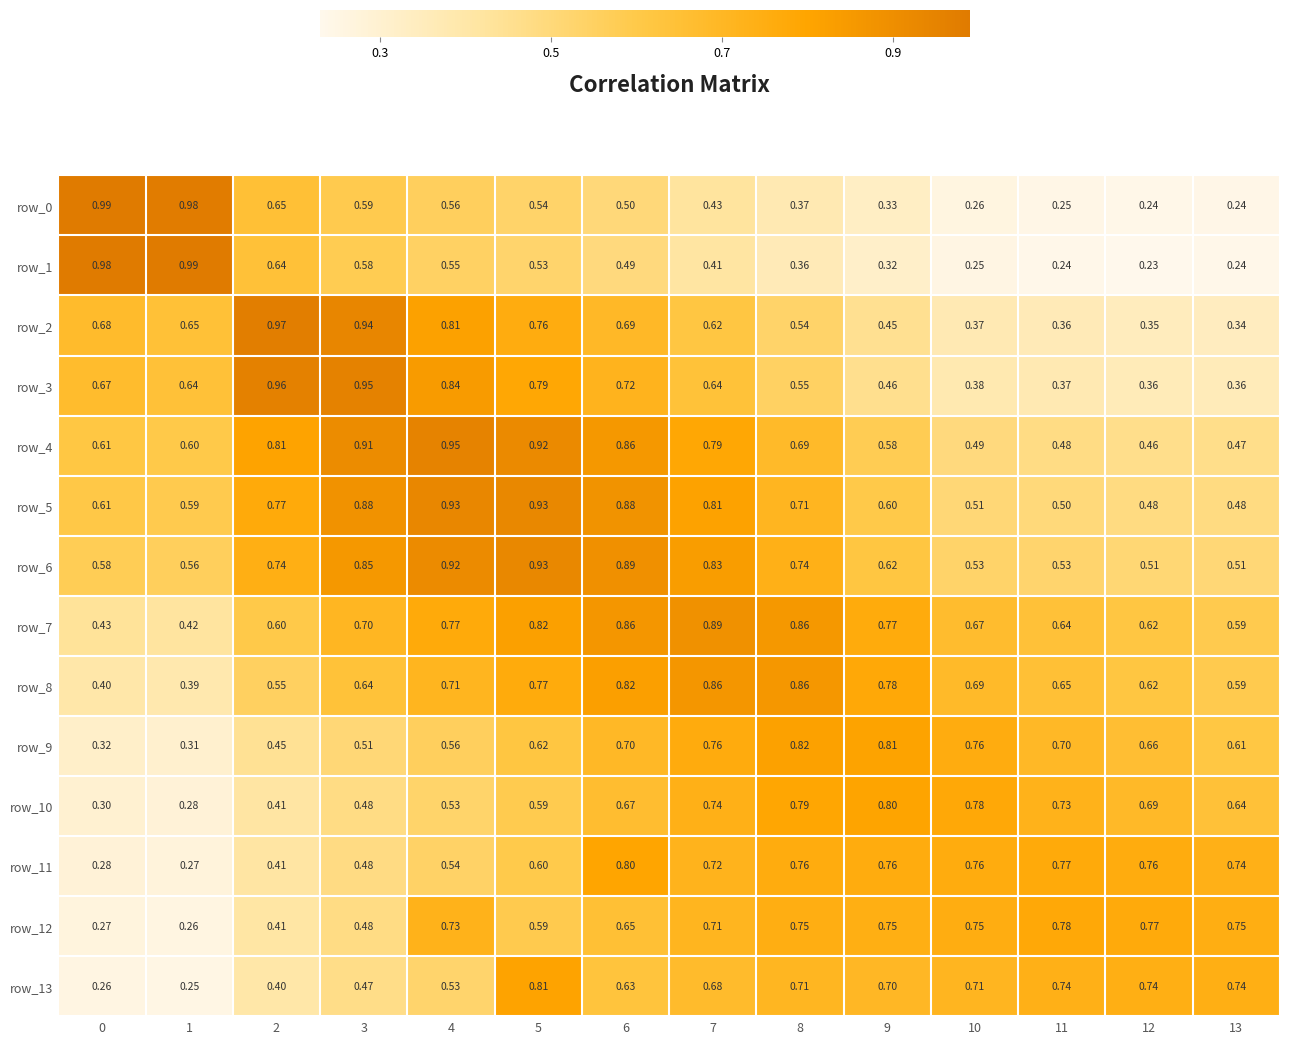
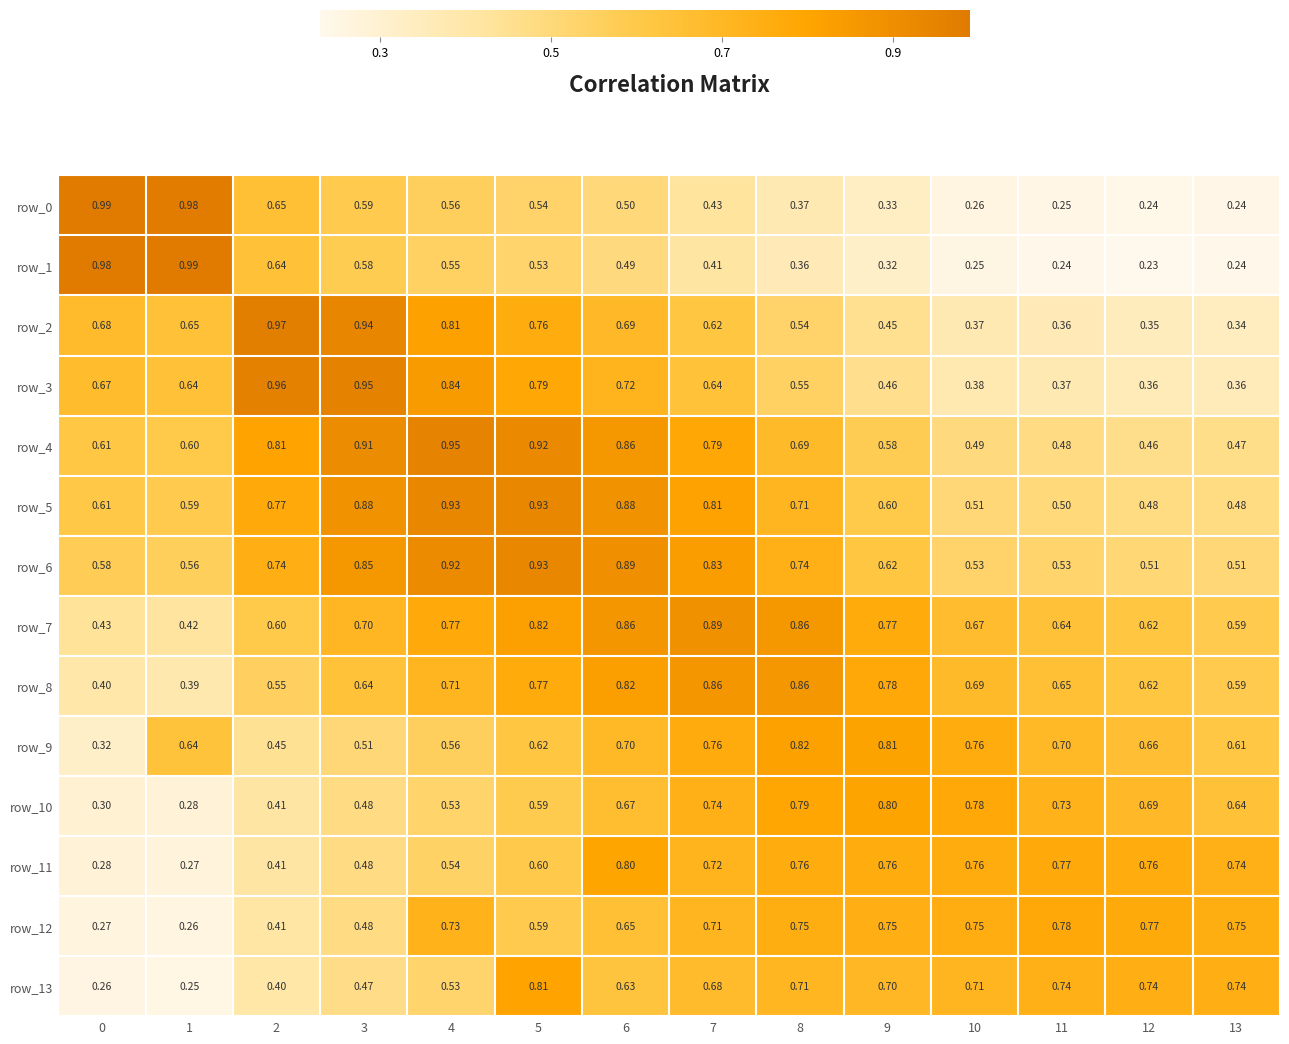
row_9, 1: 0.31 -> 0.64
